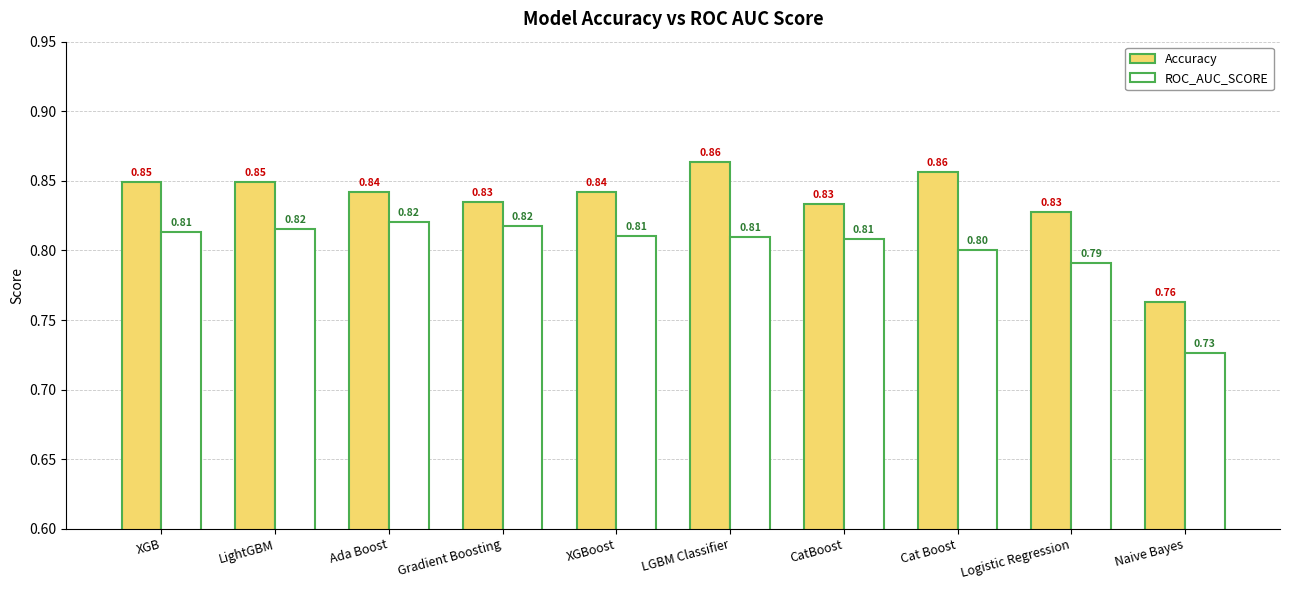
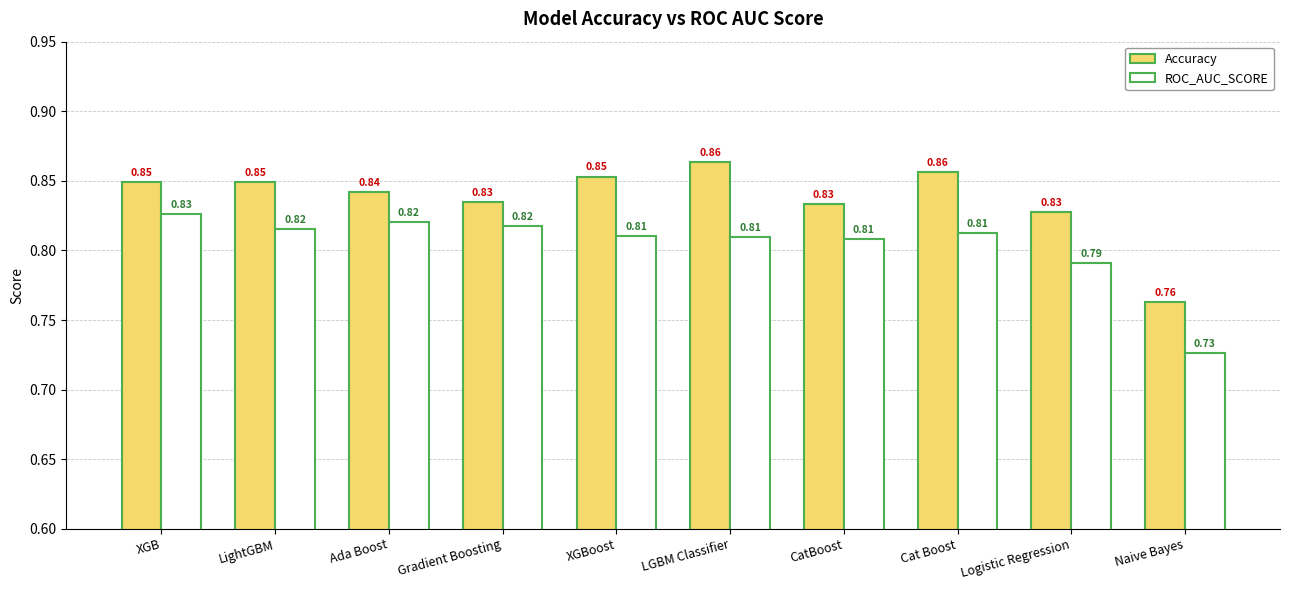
ROC_AUC_SCORE, XGB: 0.81 -> 0.83
Accuracy, XGBoost: 0.84 -> 0.85
ROC_AUC_SCORE, Cat Boost: 0.80 -> 0.81
